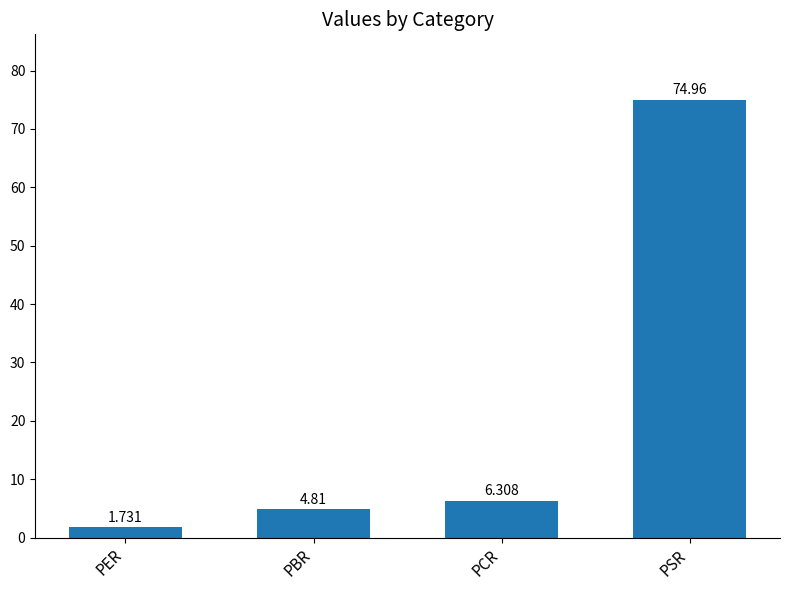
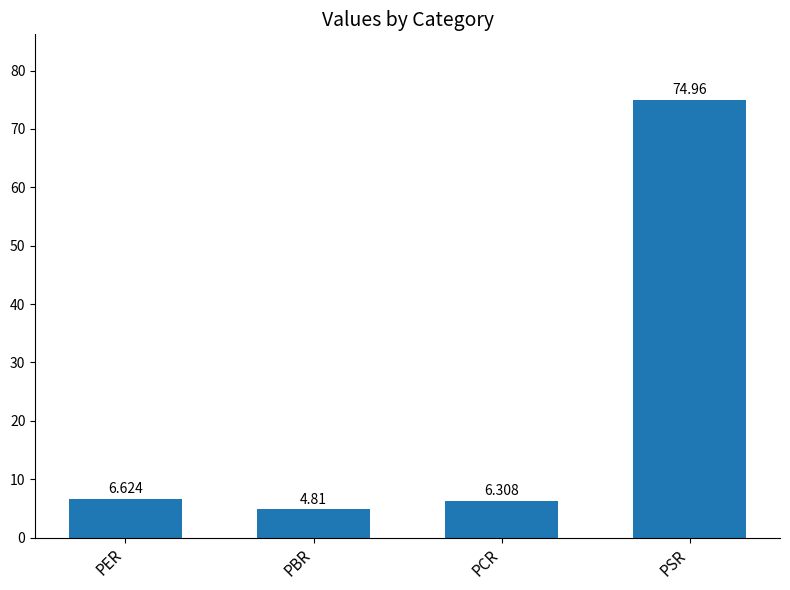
PER: 1.731 -> 6.624
